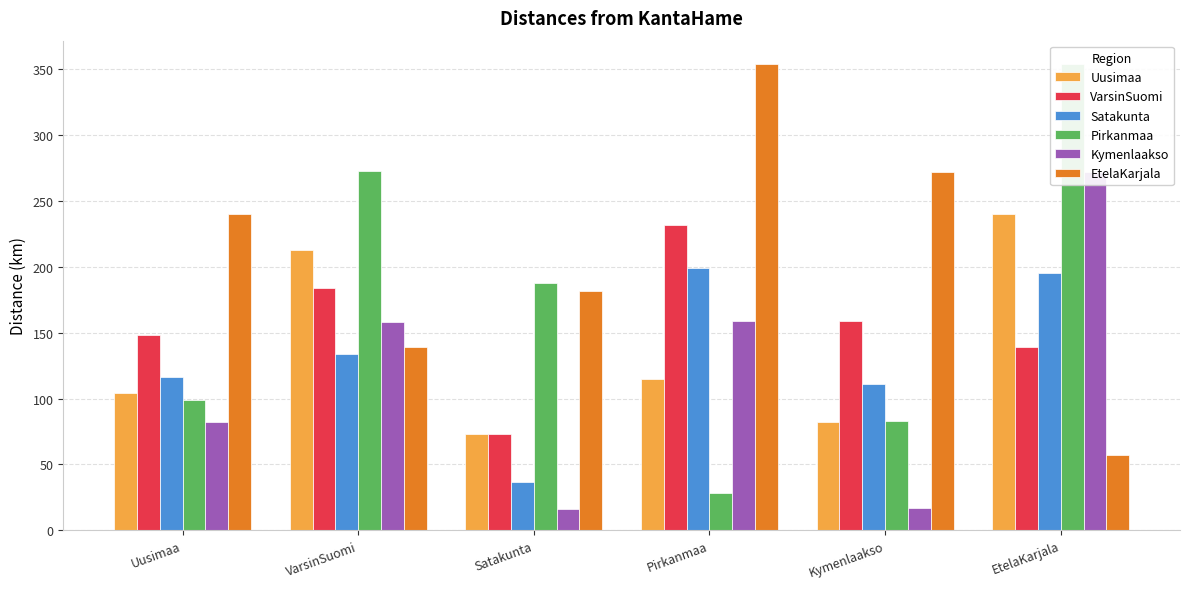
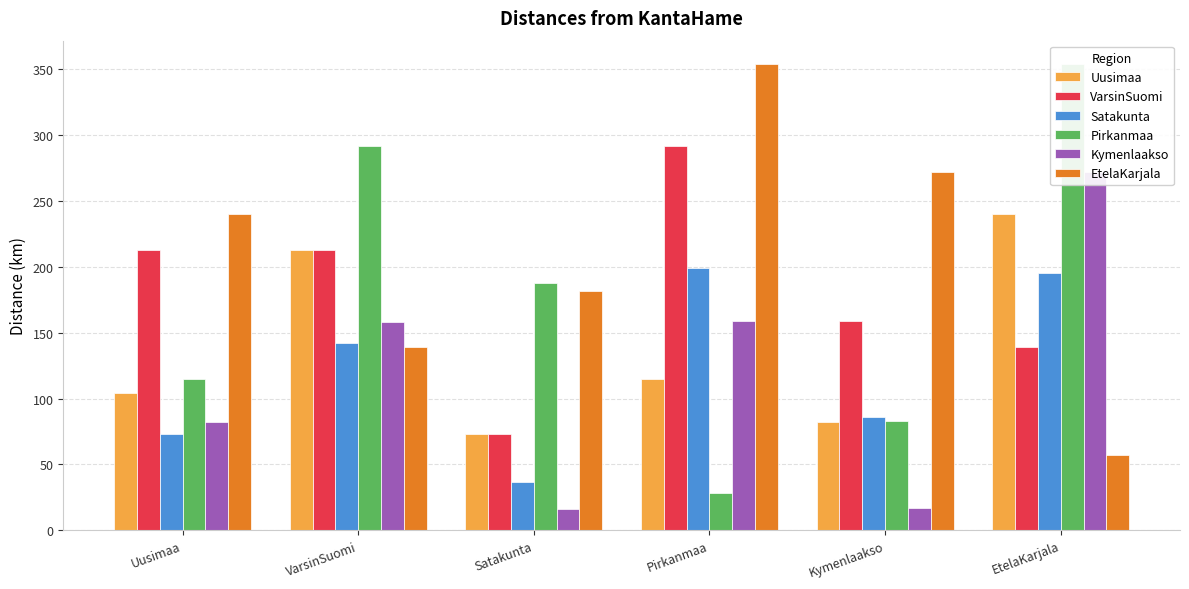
VarsinSuomi, Uusimaa: 148 -> 213
Satakunta, Uusimaa: 116 -> 73
Pirkanmaa, Uusimaa: 99 -> 115
VarsinSuomi, VarsinSuomi: 184 -> 213
Satakunta, VarsinSuomi: 134 -> 142
Pirkanmaa, VarsinSuomi: 273 -> 292
VarsinSuomi, Pirkanmaa: 232 -> 292
Satakunta, Kymenlaakso: 111 -> 86
